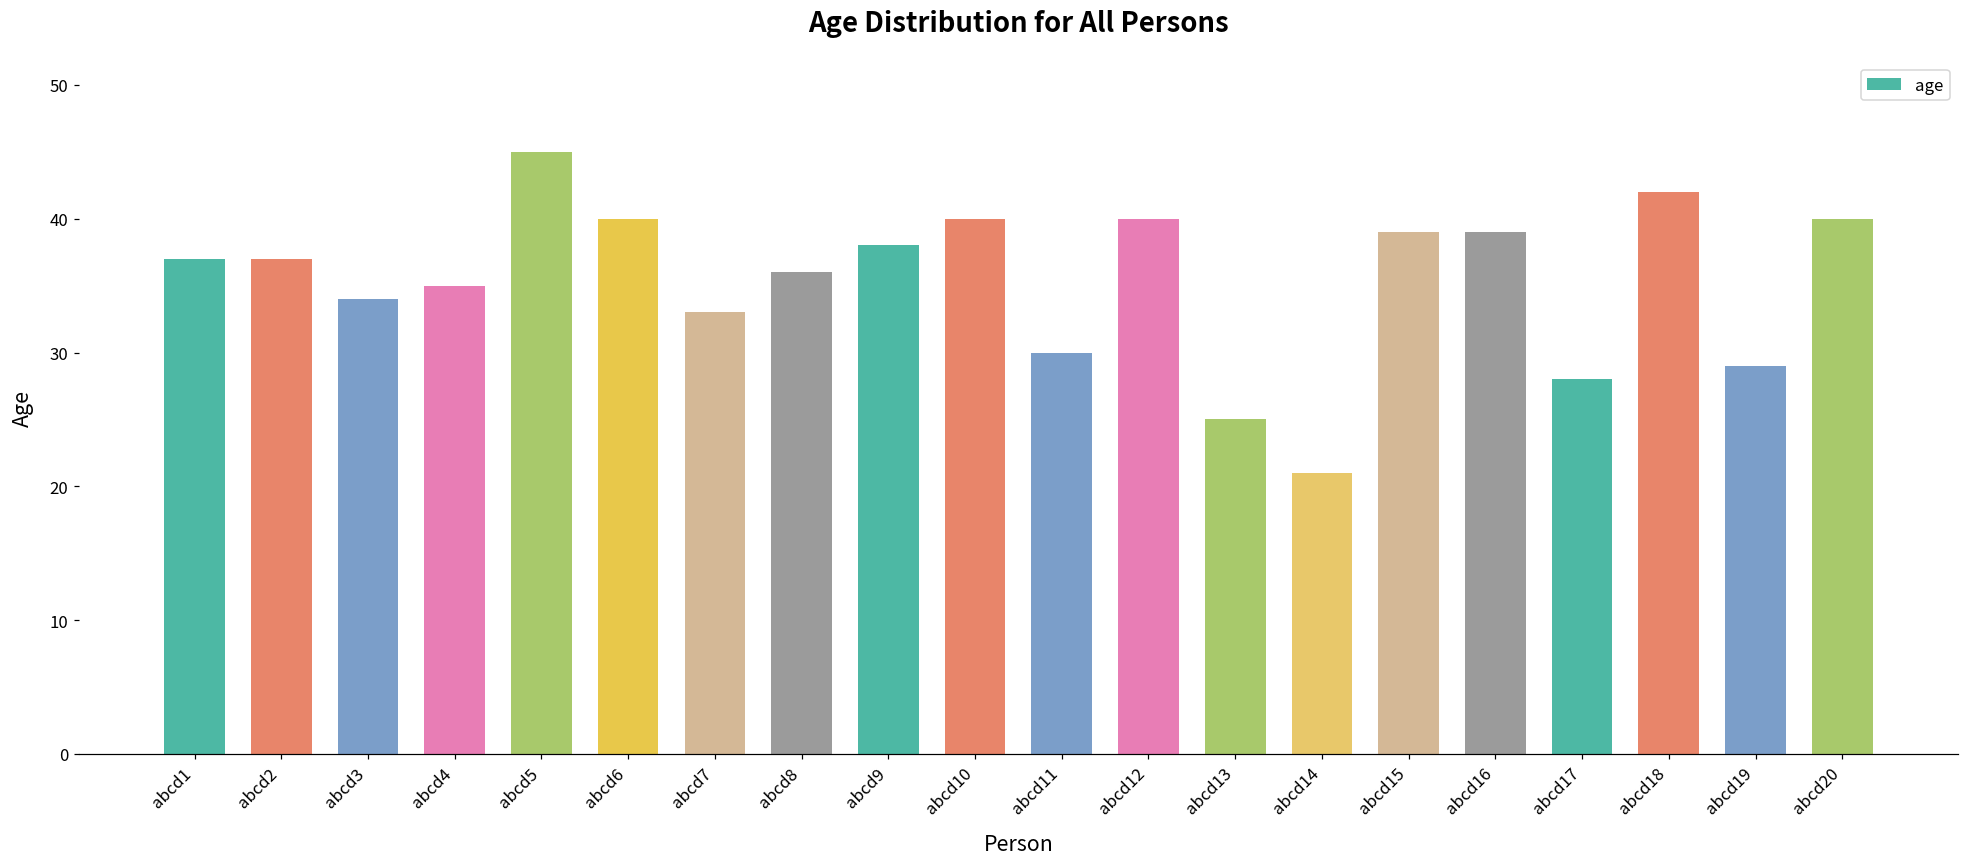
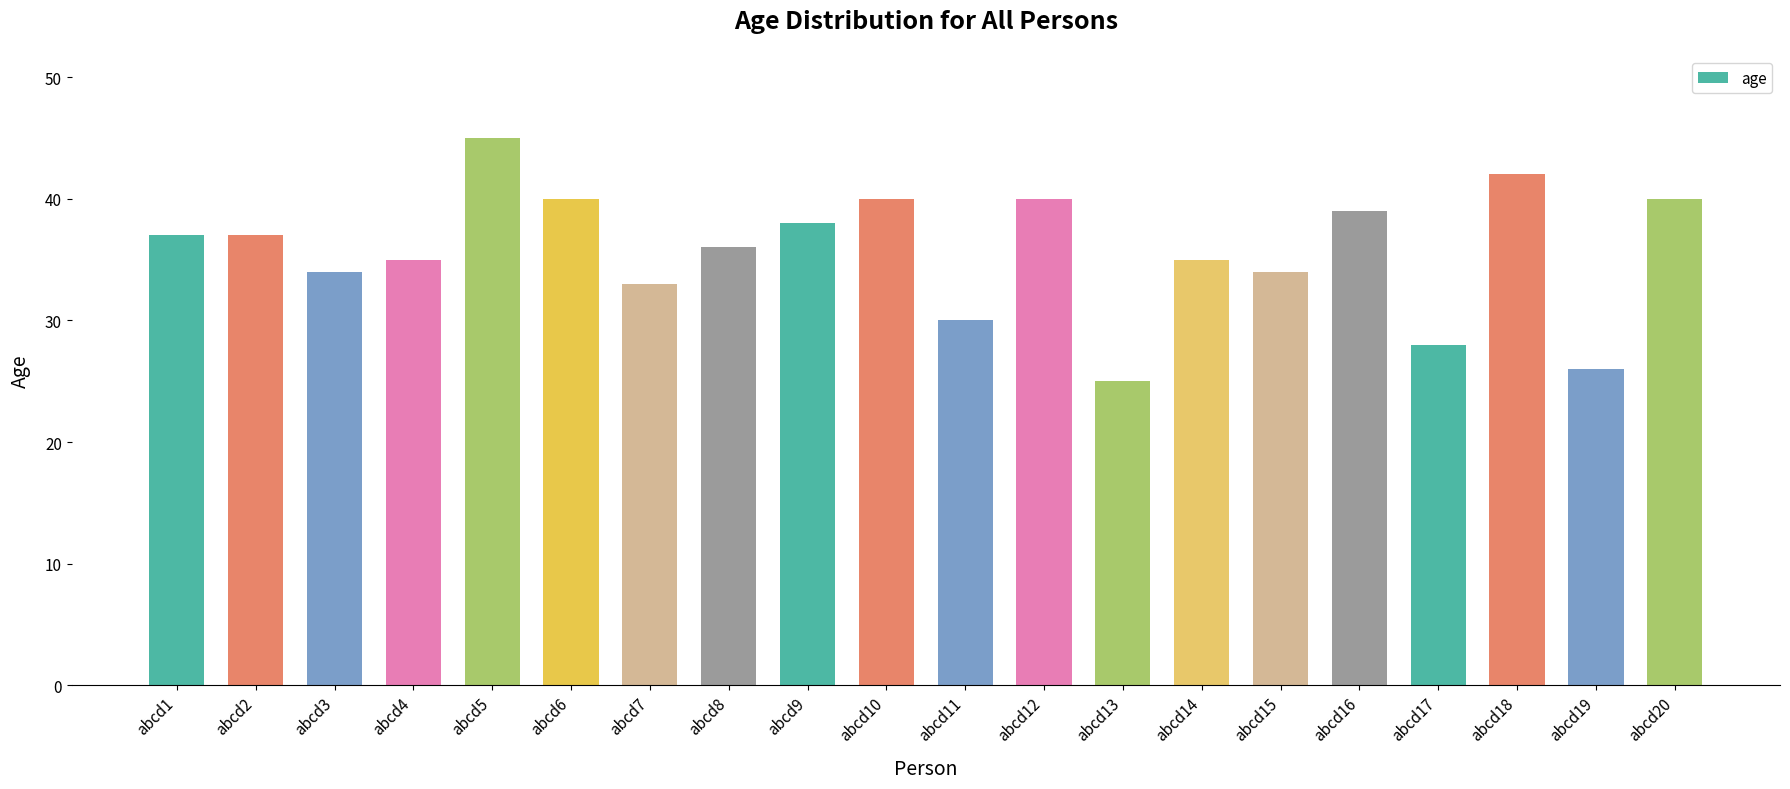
abcd14: 21 -> 35
abcd15: 39 -> 34
abcd19: 29 -> 26
